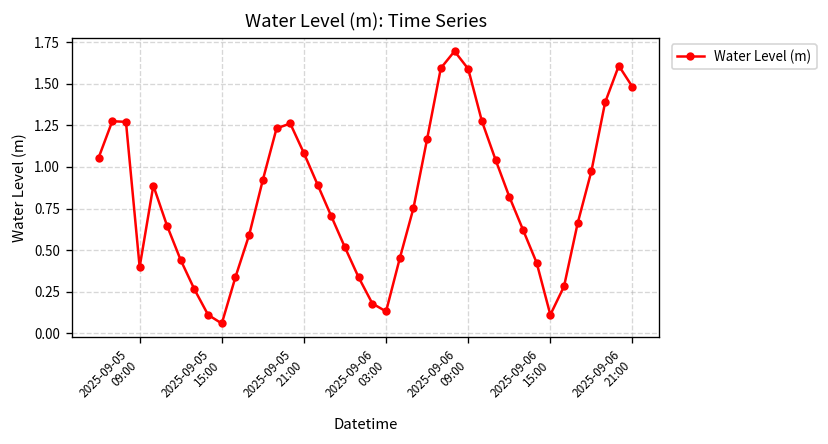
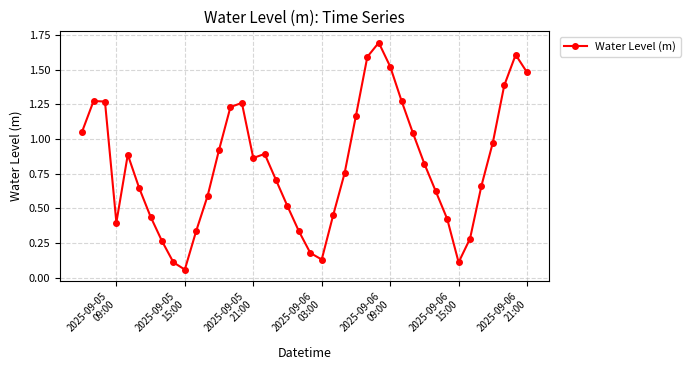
2025-09-05 21:00: 1.08 -> 0.86
2025-09-06 09:00: 1.59 -> 1.52
